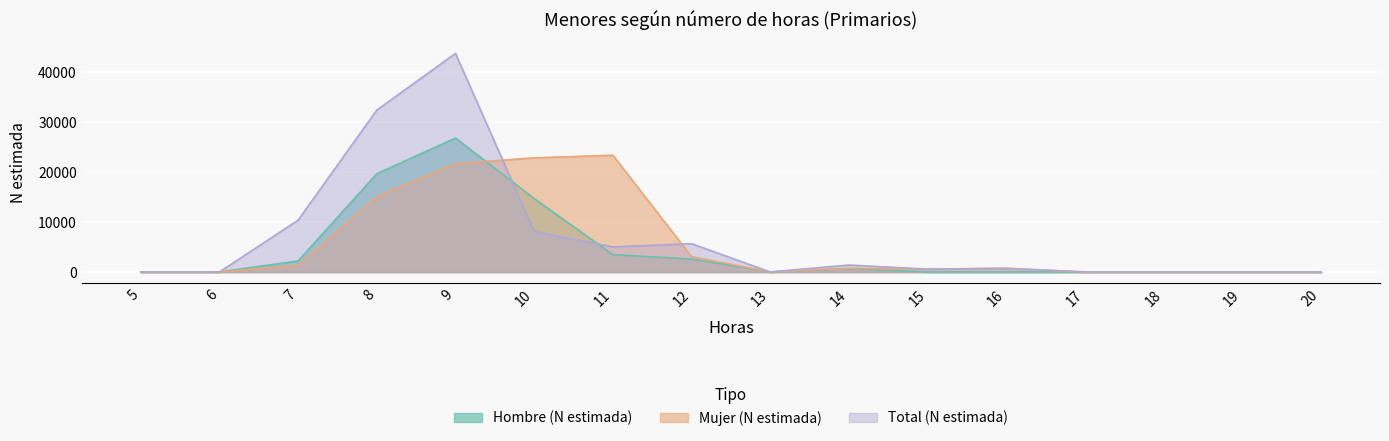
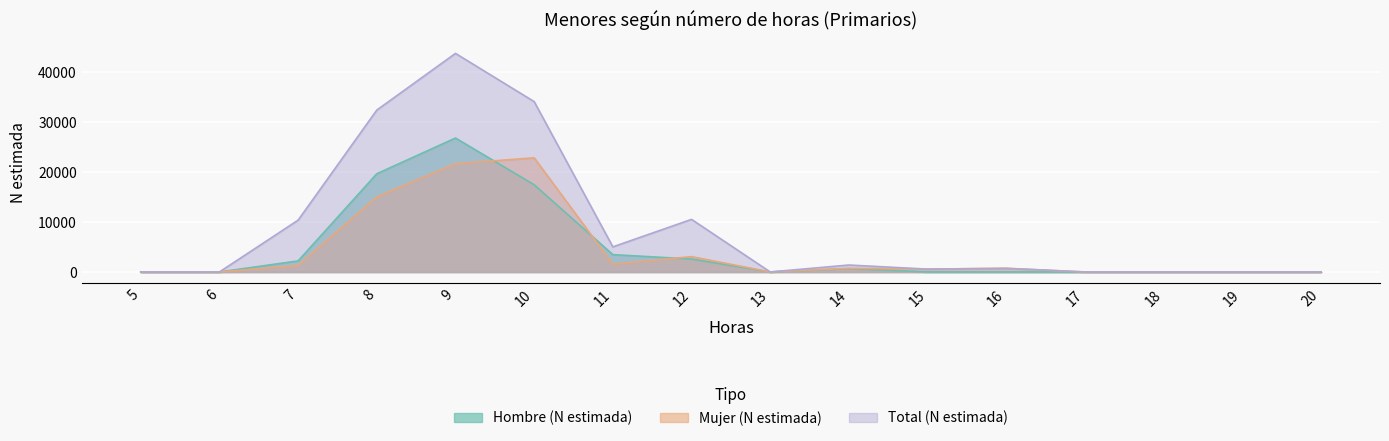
Hombre (N estimada), 10: 15000 -> 17000
Total (N estimada), 10: 8000 -> 34000
Mujer (N estimada), 11: 23000 -> 2000
Total (N estimada), 12: 6000 -> 11000
